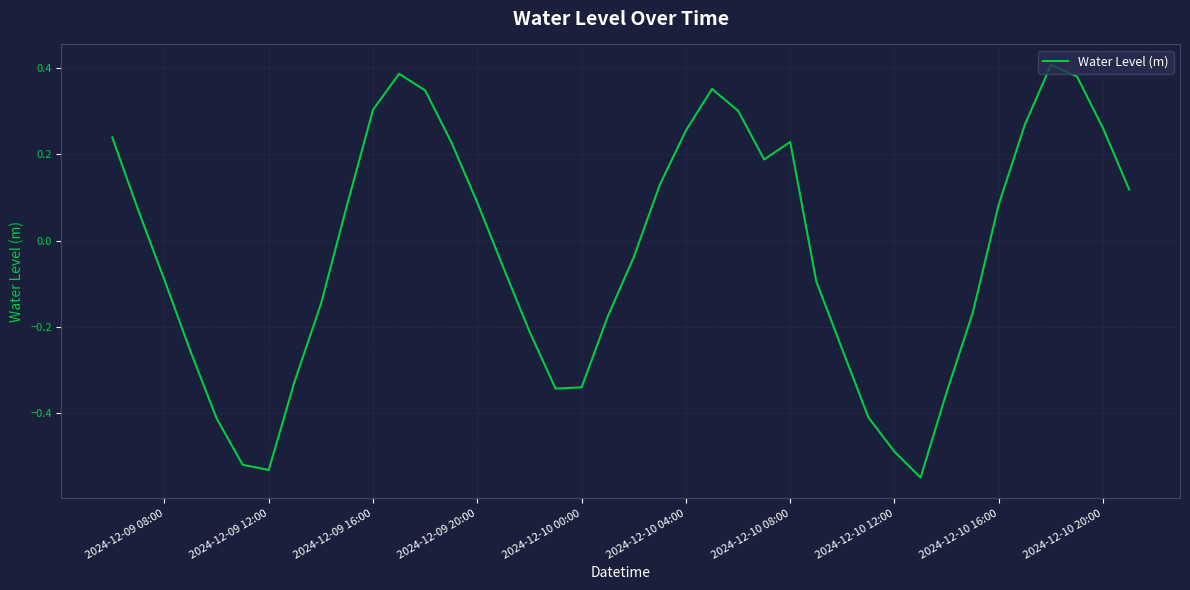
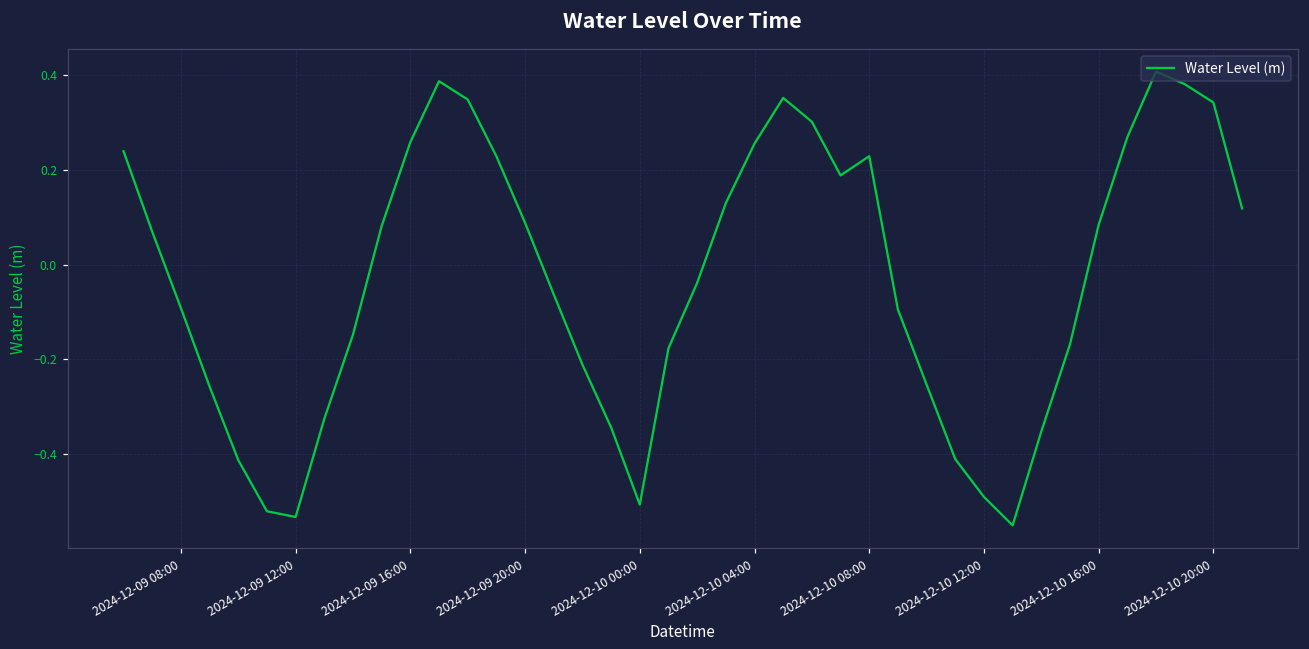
2024-12-09 16:00: 0.30 -> 0.26
2024-12-10 00:00: -0.34 -> -0.51
2024-12-10 20:00: 0.26 -> 0.34
